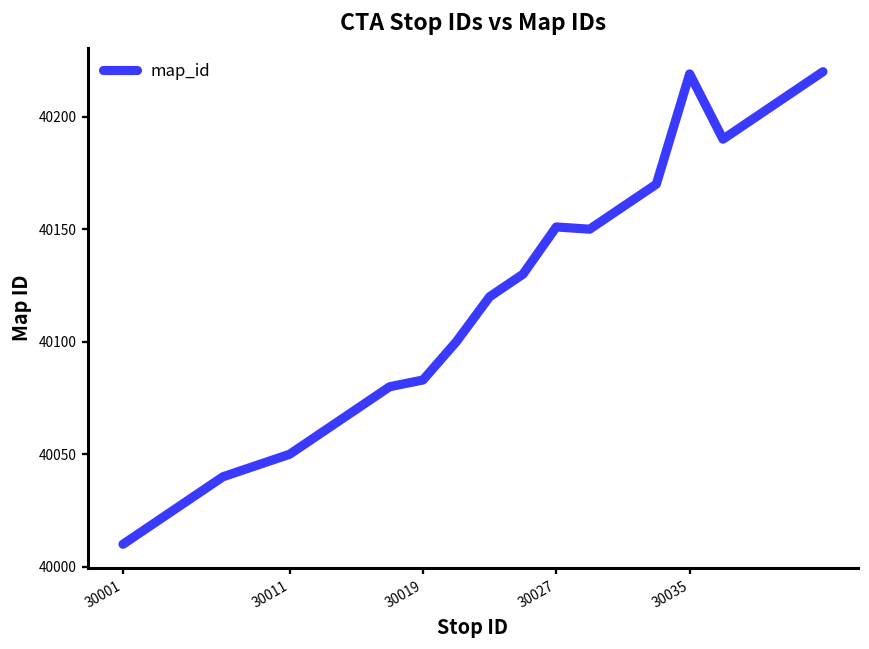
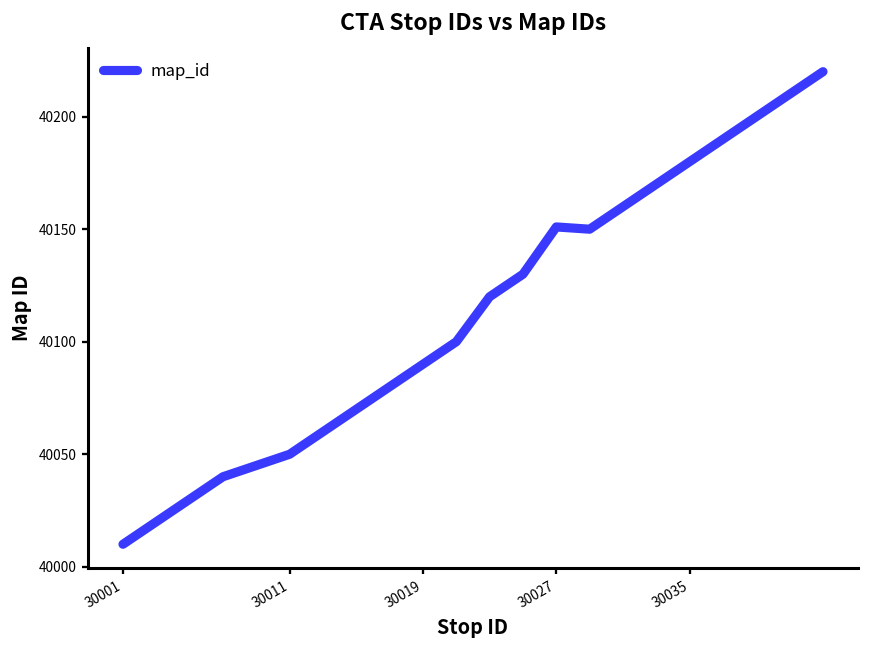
30019: 40083 -> 40090
30035: 40219 -> 40180
